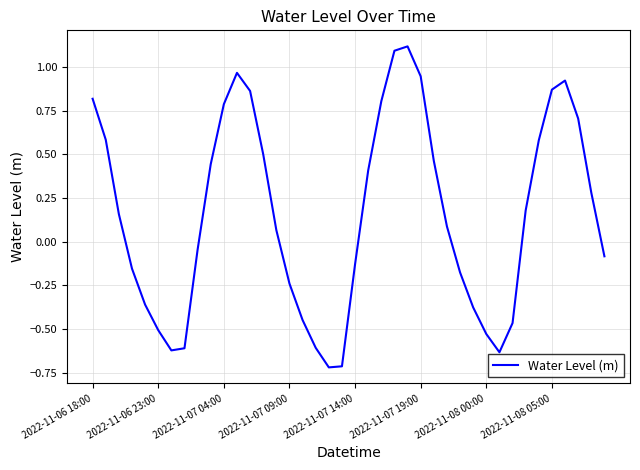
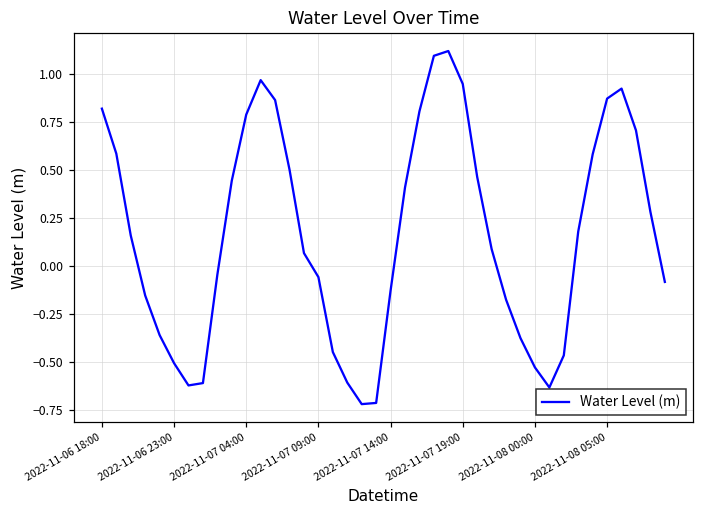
2022-11-07 09:00: -0.24 -> -0.06
